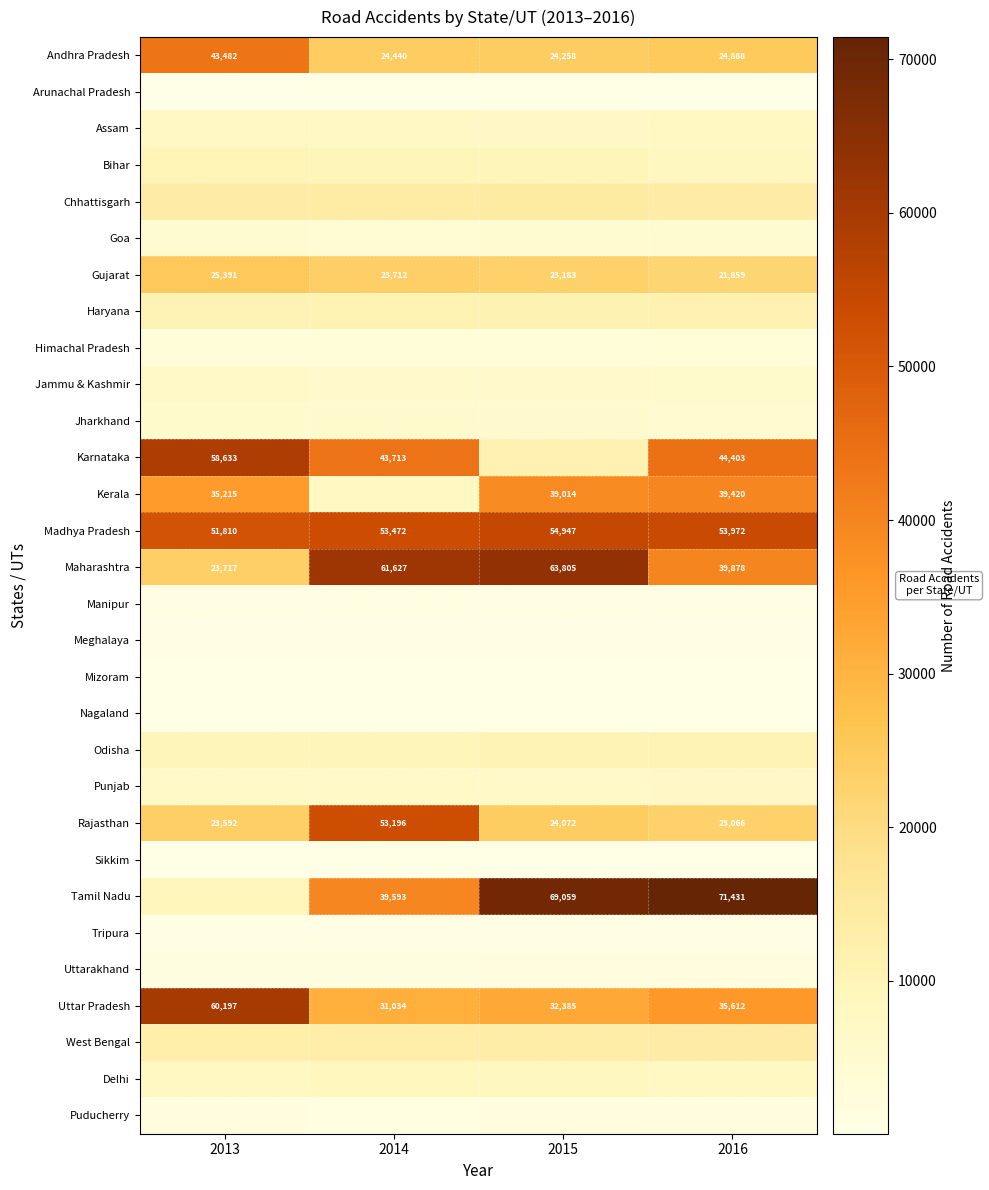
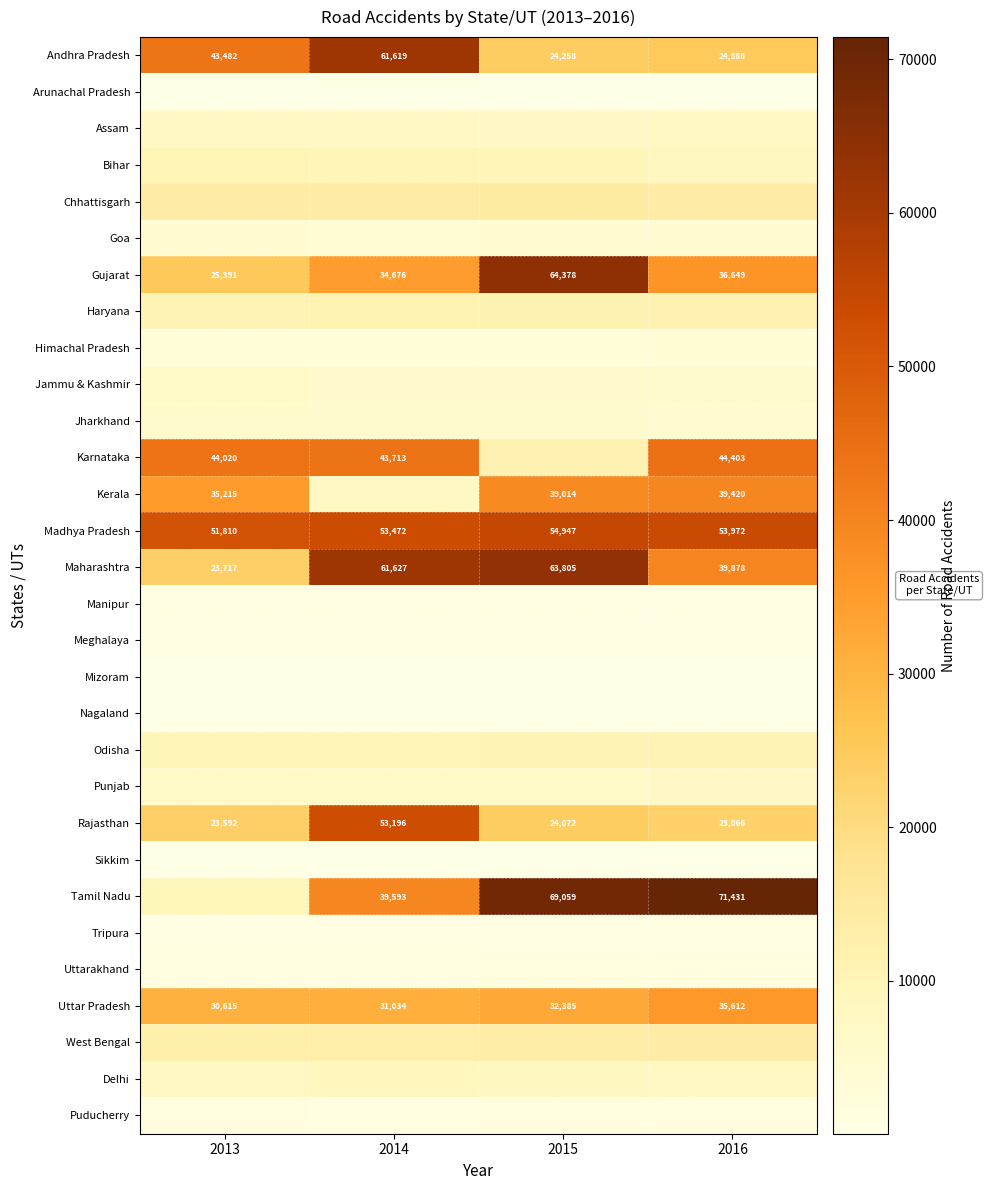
Andhra Pradesh, 2014: 24,440 -> 61,619
Gujarat, 2014: 23,712 -> 34,676
Gujarat, 2015: 23,183 -> 64,378
Gujarat, 2016: 21,859 -> 36,649
Karnataka, 2013: 58,633 -> 44,020
Uttar Pradesh, 2013: 60,197 -> 30,615
